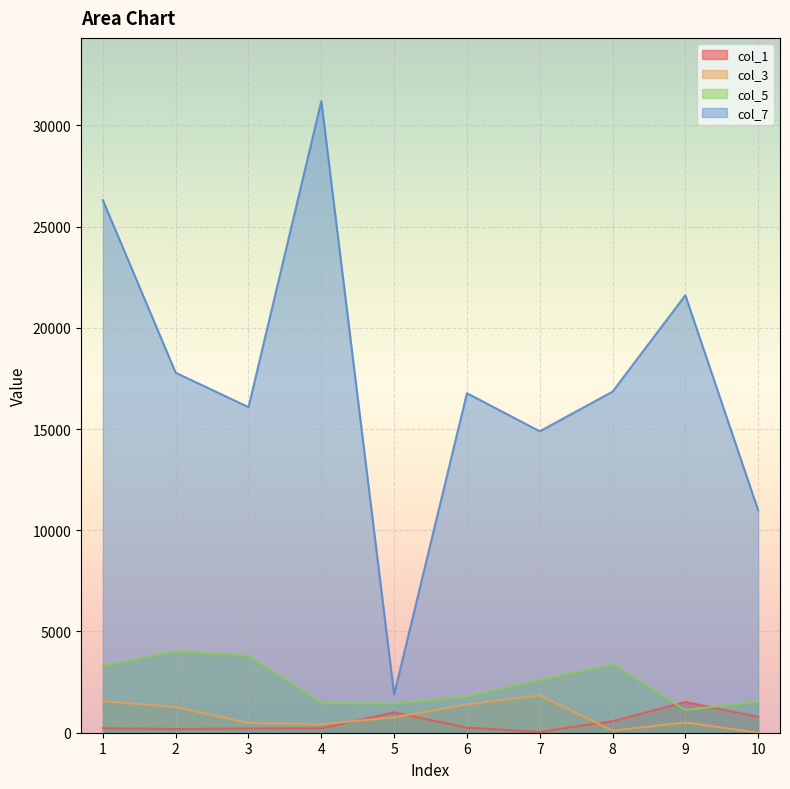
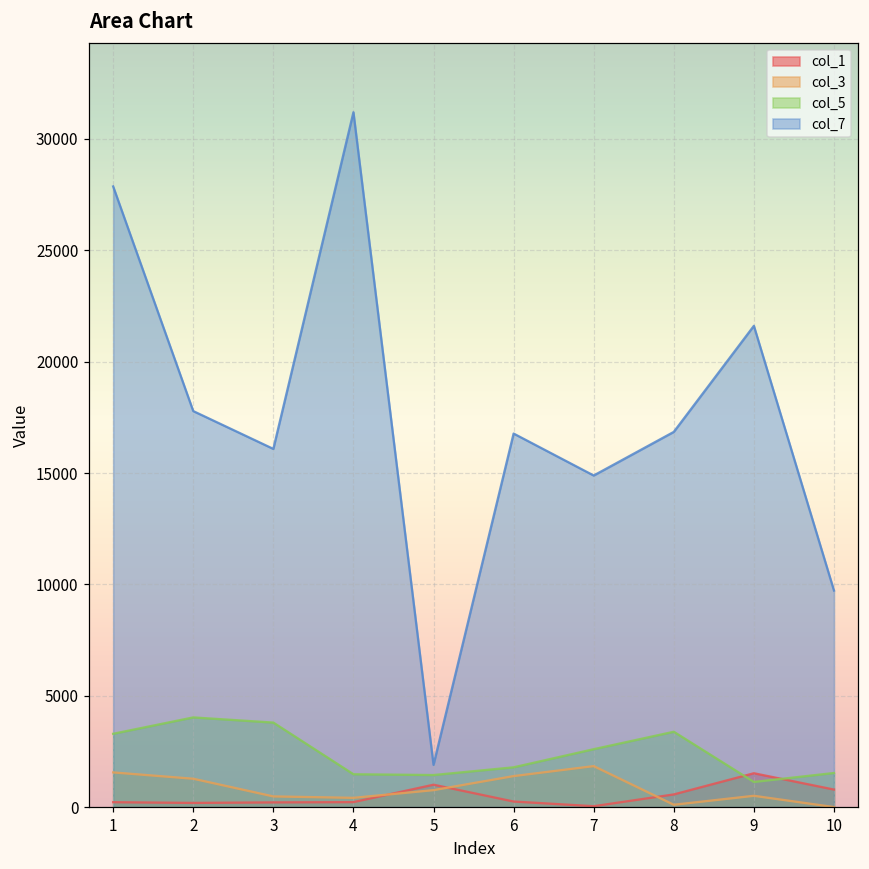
col_7, 1: 26300 -> 27900
col_7, 10: 11000 -> 9700
